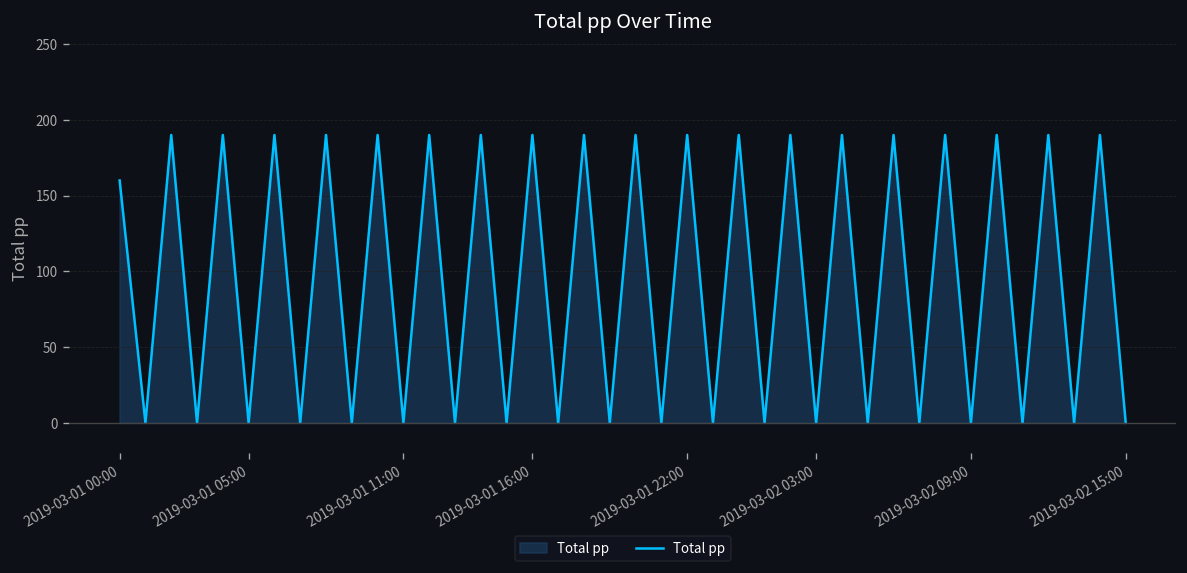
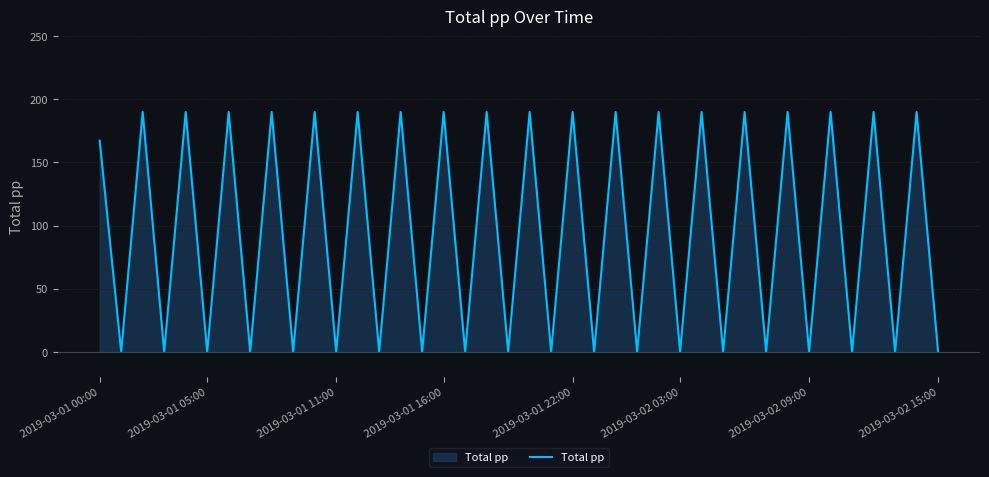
2019-03-01 00:00: 160 -> 167
